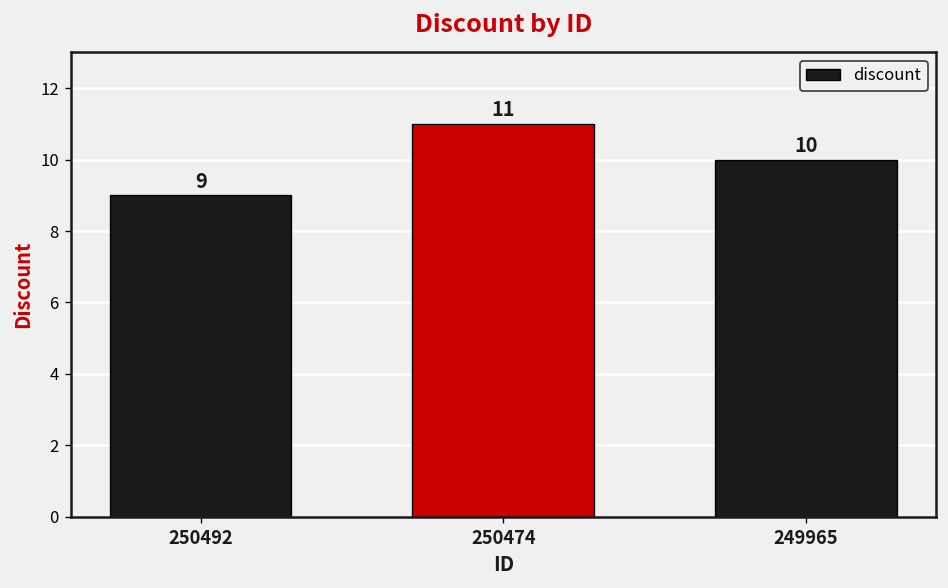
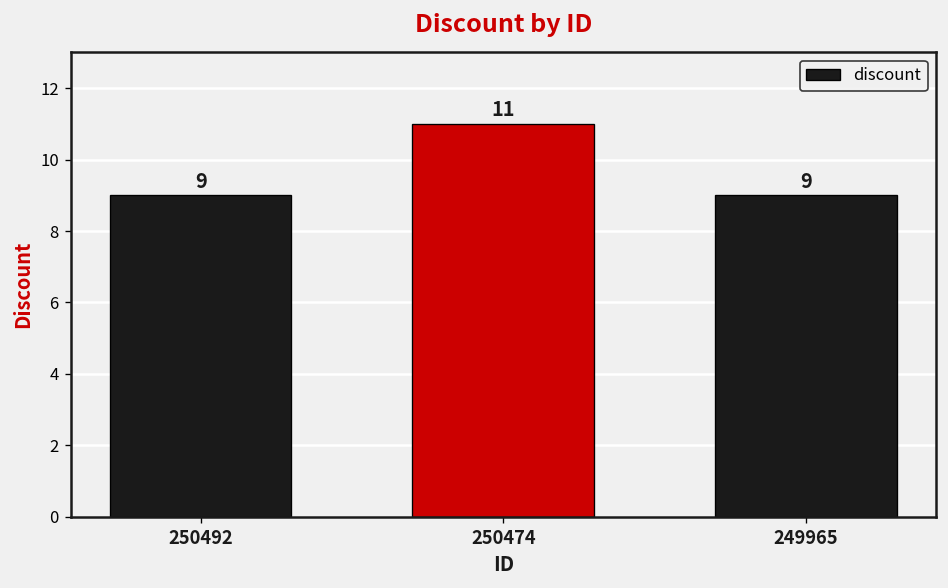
249965: 10 -> 9
